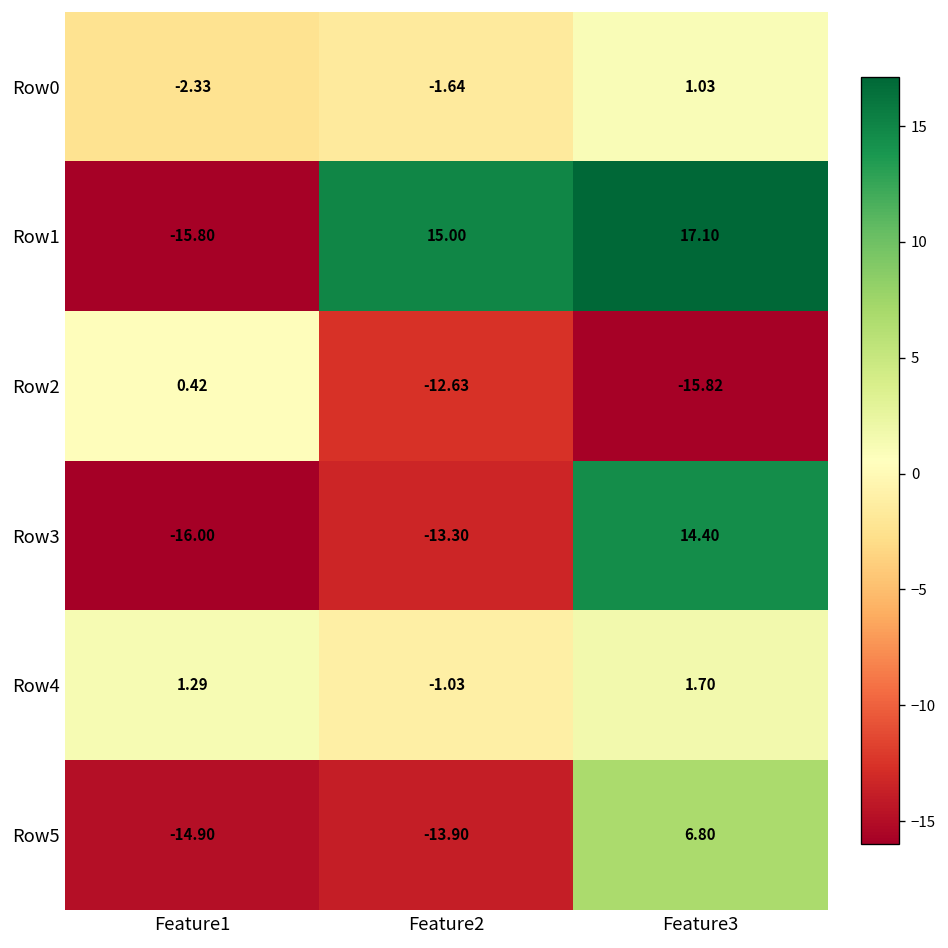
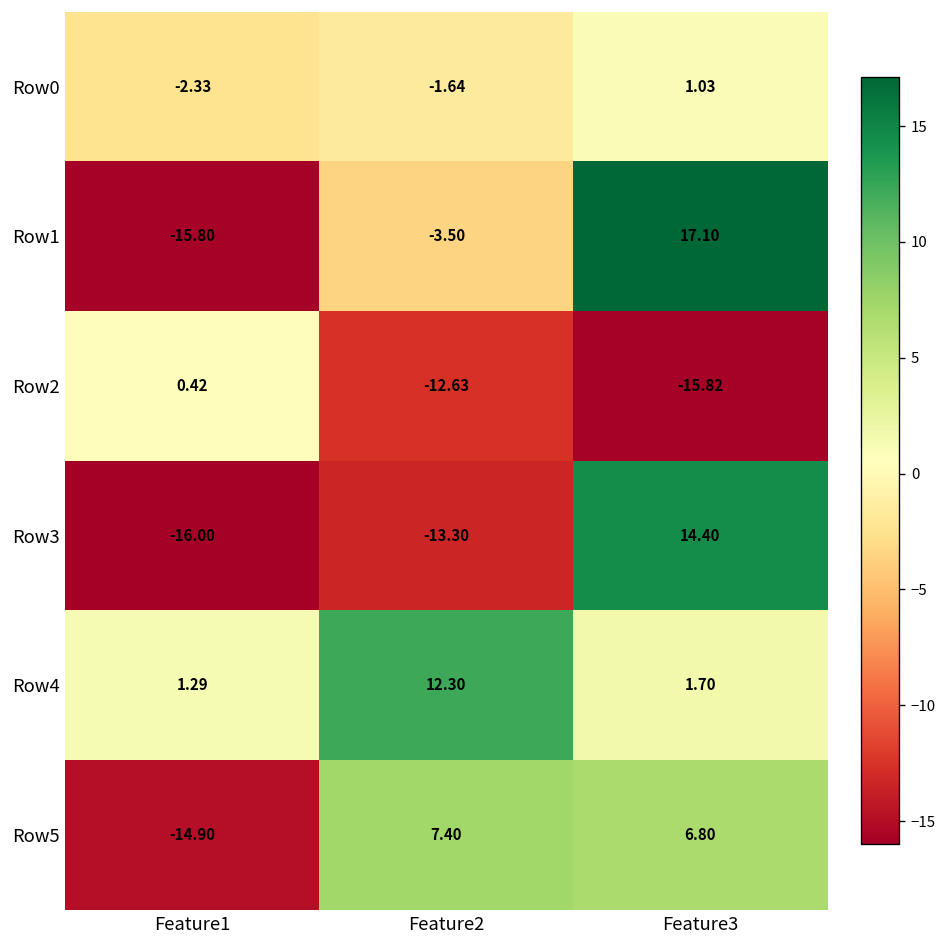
Row1, Feature2: 15.00 -> -3.50
Row4, Feature2: -1.03 -> 12.30
Row5, Feature2: -13.90 -> 7.40
